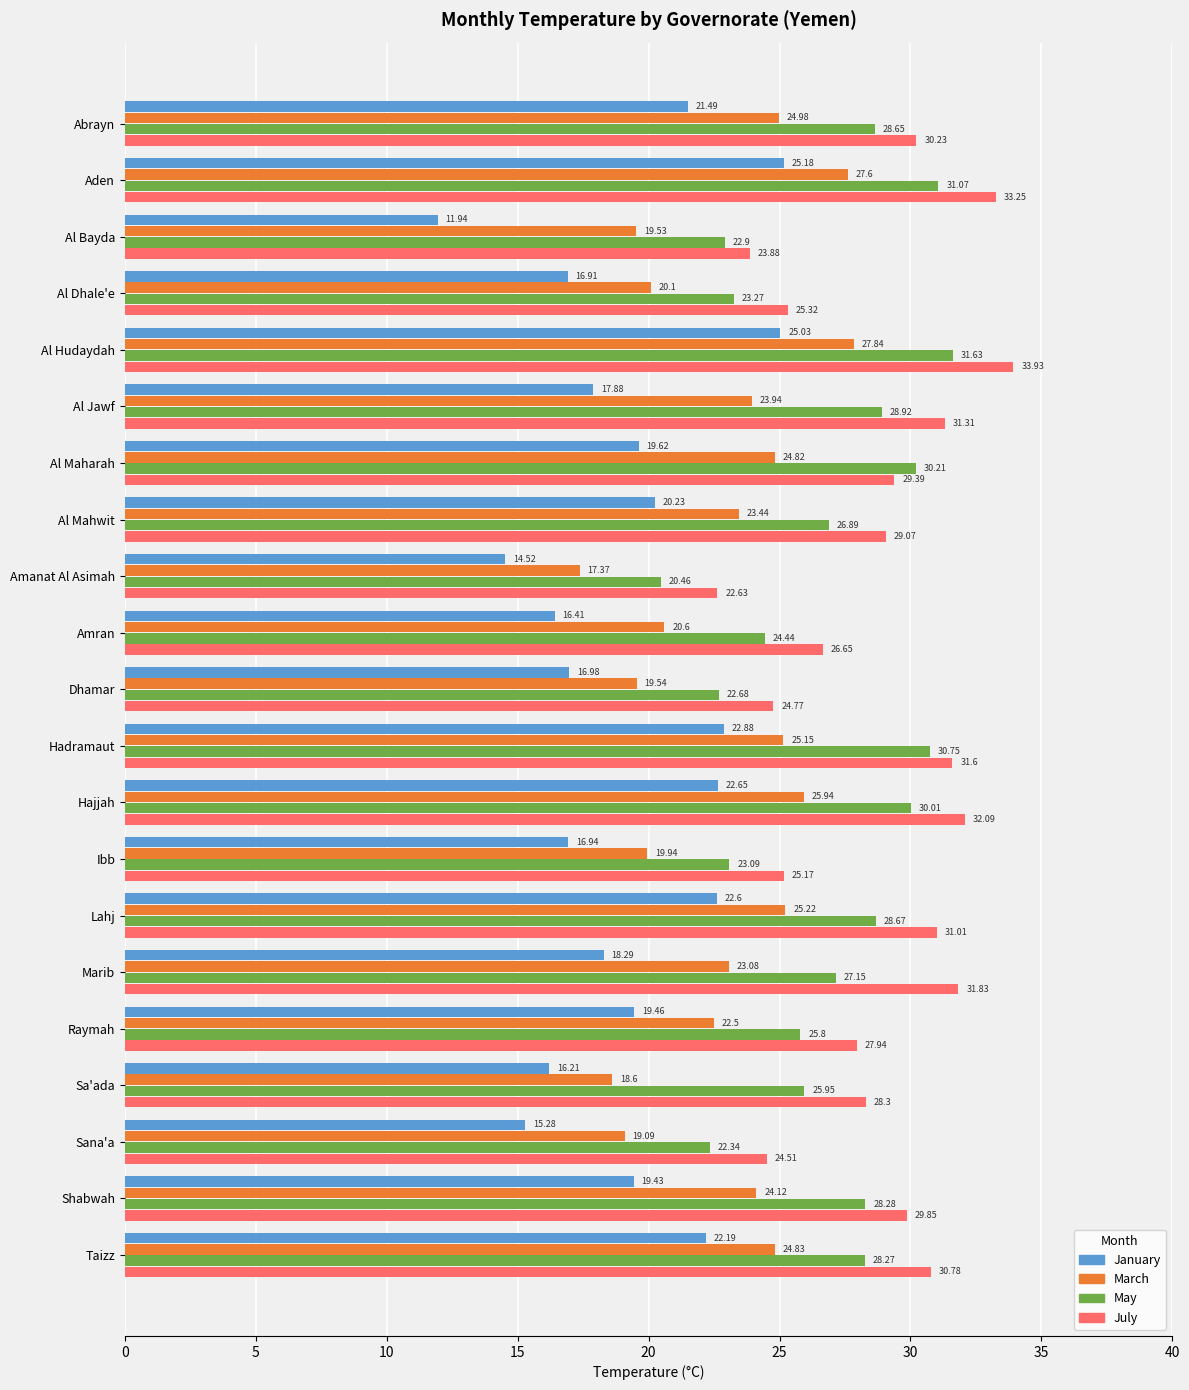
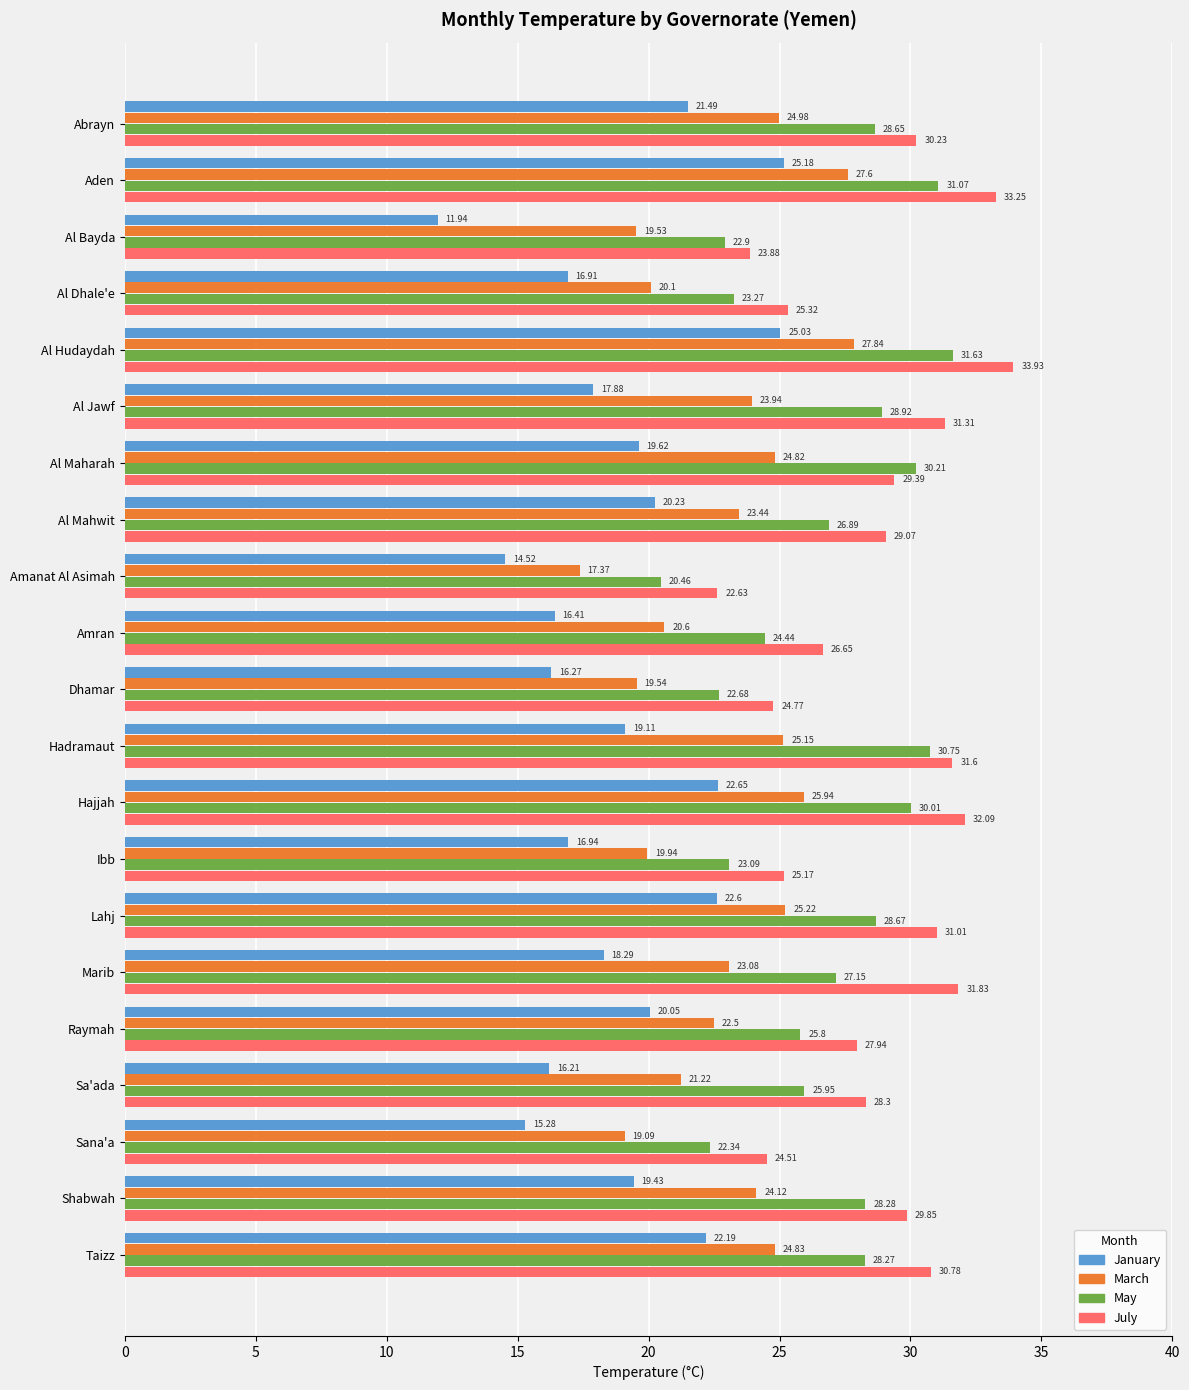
January, Dhamar: 16.98 -> 16.27
January, Hadramaut: 22.88 -> 19.11
January, Raymah: 19.46 -> 20.05
March, Sa'ada: 18.6 -> 21.22
